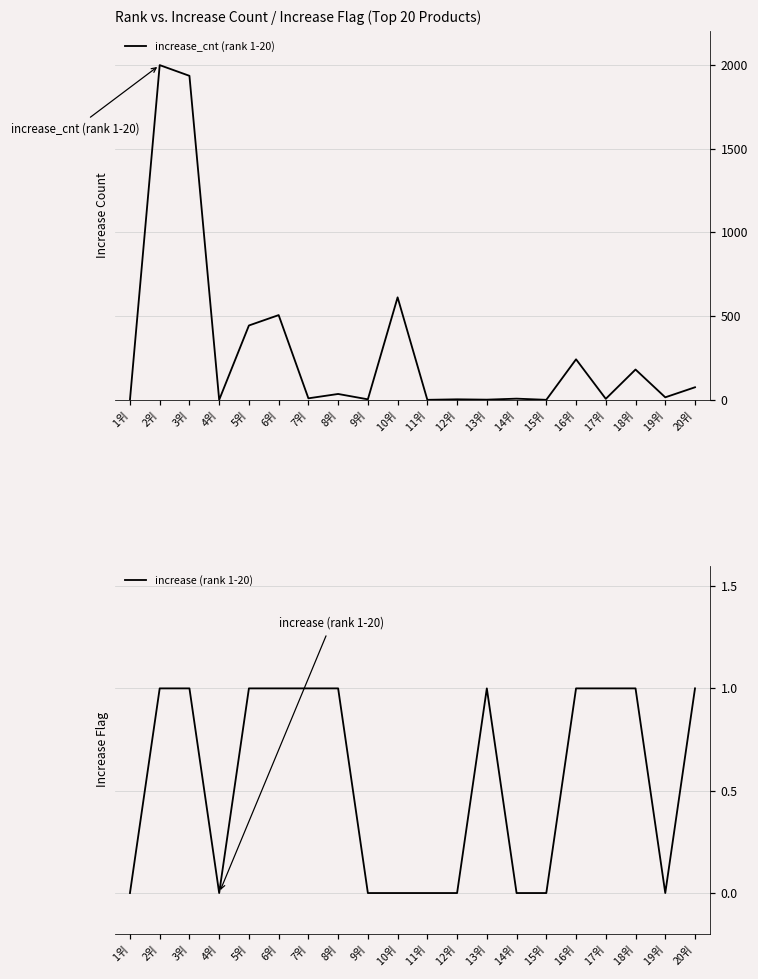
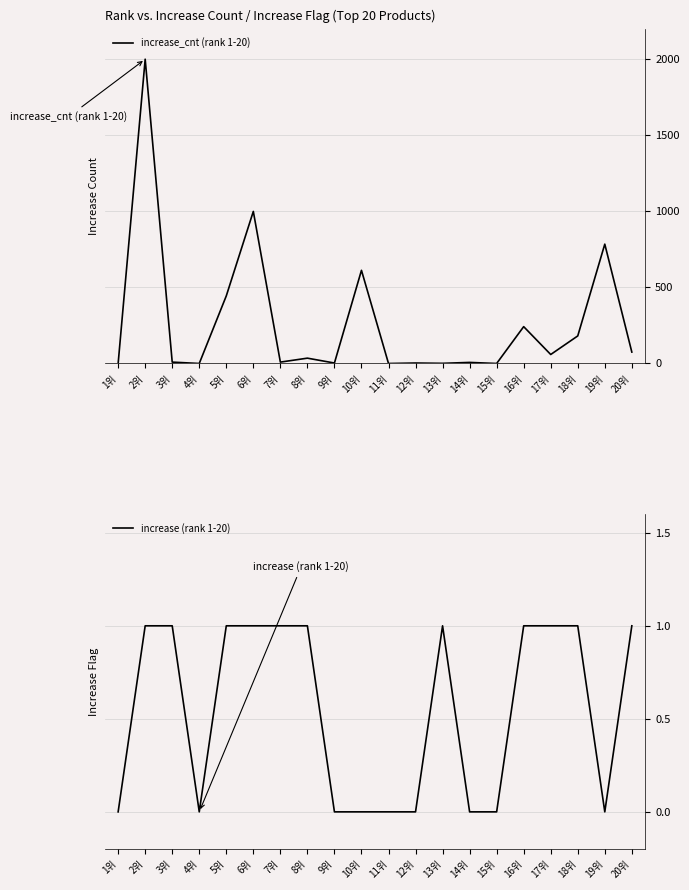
Rank vs. Increase Count / Increase Flag (Top 20 Products), 3위: 1940 -> 10
Rank vs. Increase Count / Increase Flag (Top 20 Products), 6위: 510 -> 1000
Rank vs. Increase Count / Increase Flag (Top 20 Products), 17위: 10 -> 60
Rank vs. Increase Count / Increase Flag (Top 20 Products), 19위: 20 -> 780
